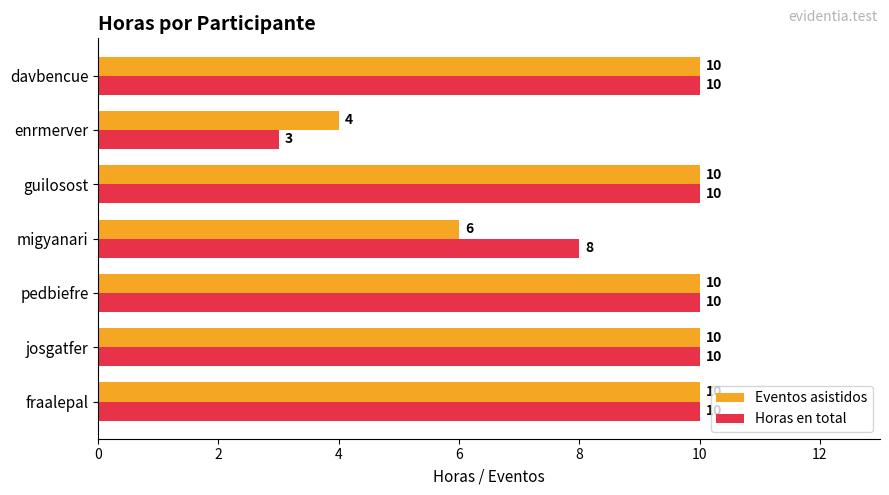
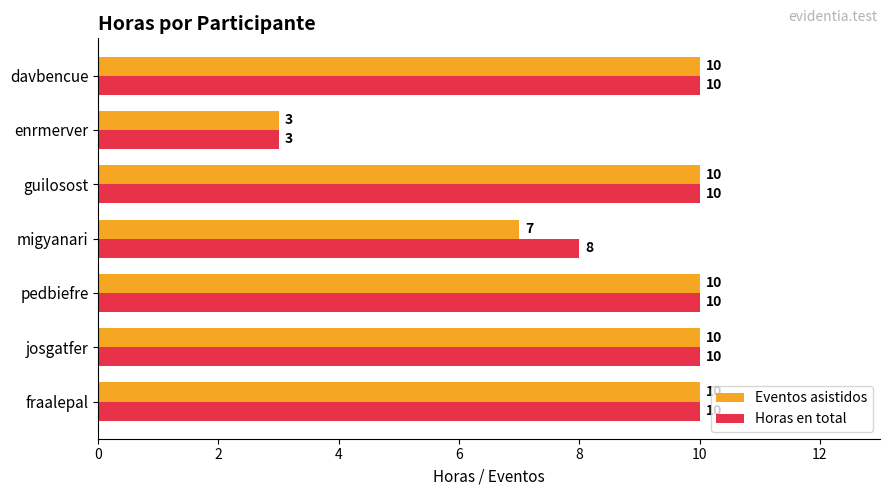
Eventos asistidos, enrmerver: 4 -> 3
Eventos asistidos, migyanari: 6 -> 7
